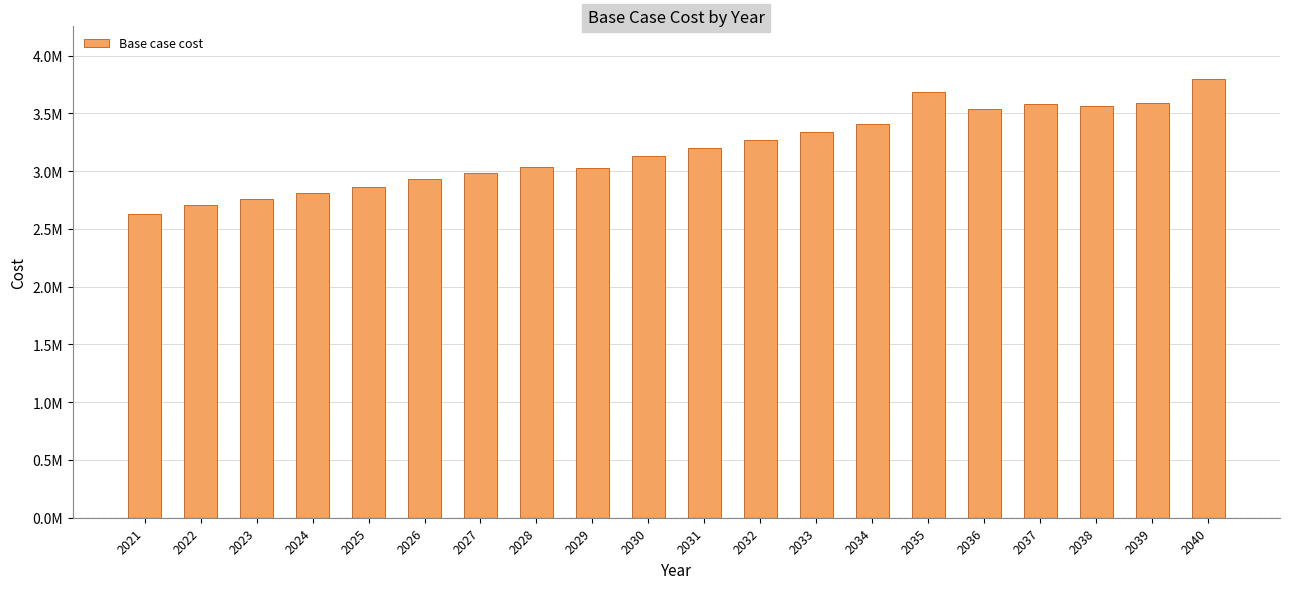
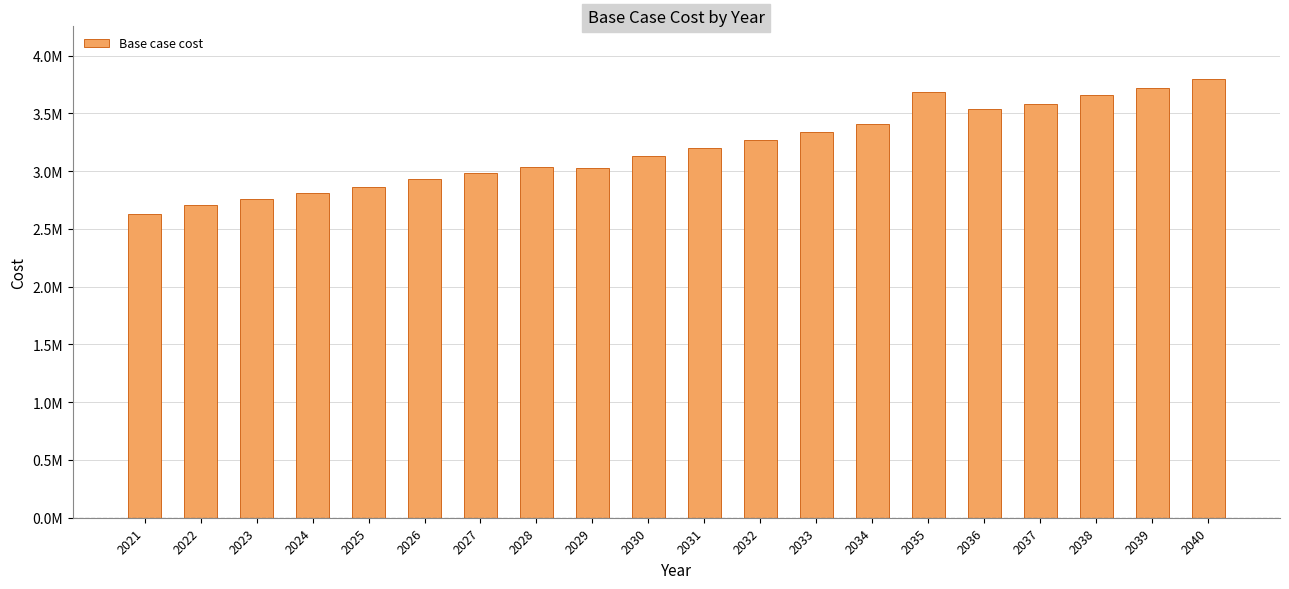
2038: 3570000 -> 3660000
2039: 3590000 -> 3720000
